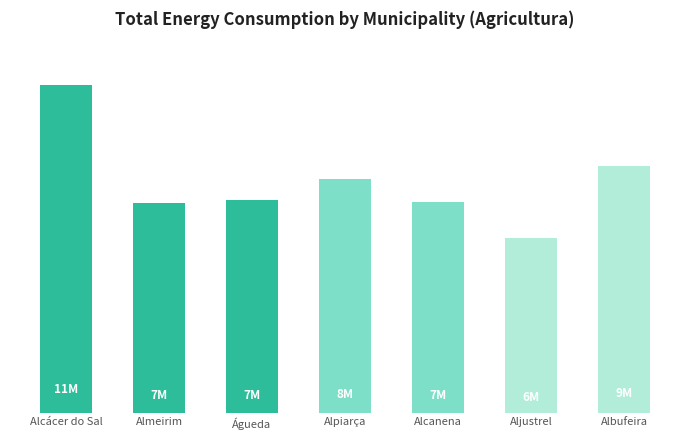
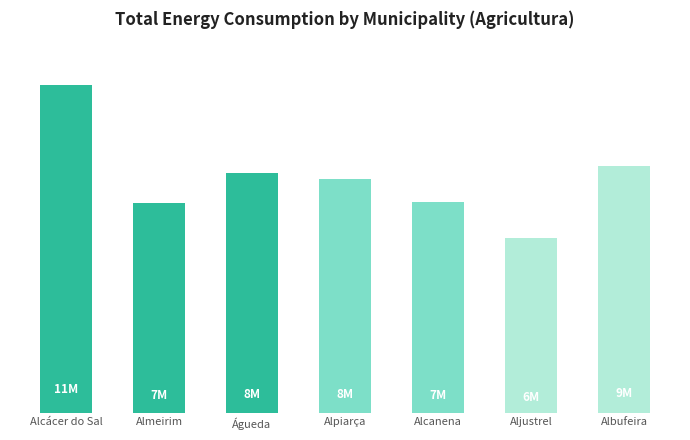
Águeda: 7M -> 8M
